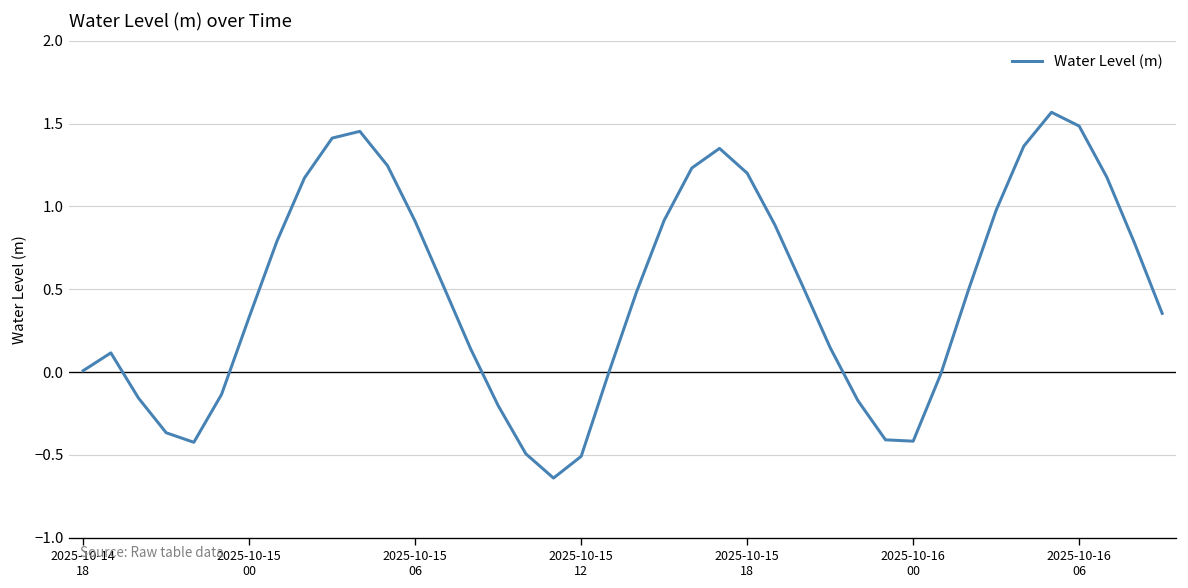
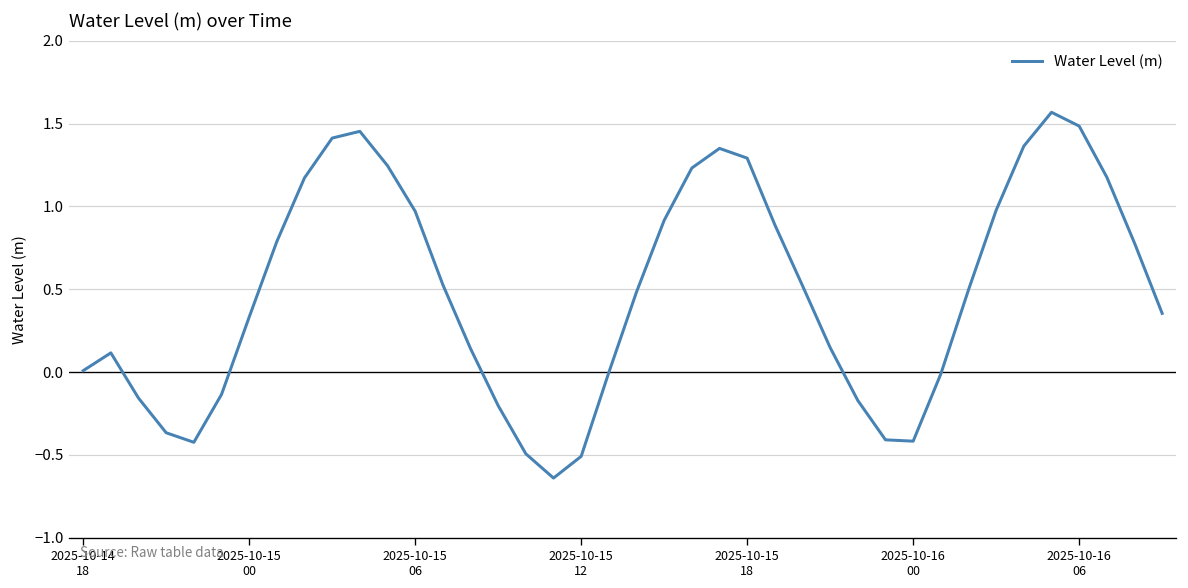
2025-10-15 06: 0.91 -> 0.97
2025-10-15 18: 1.20 -> 1.29
